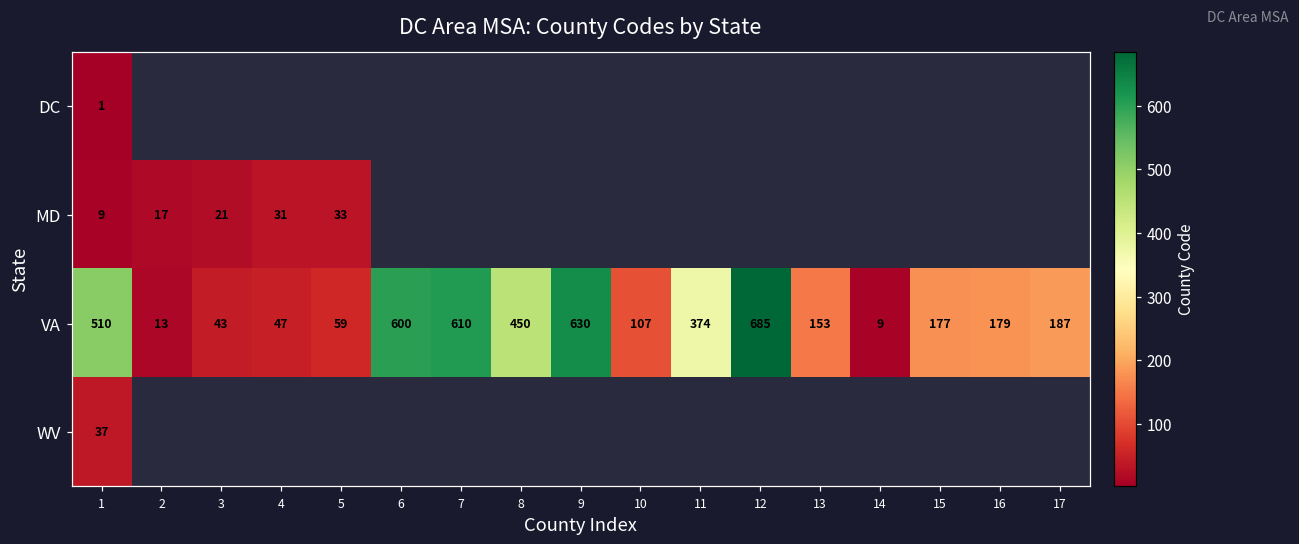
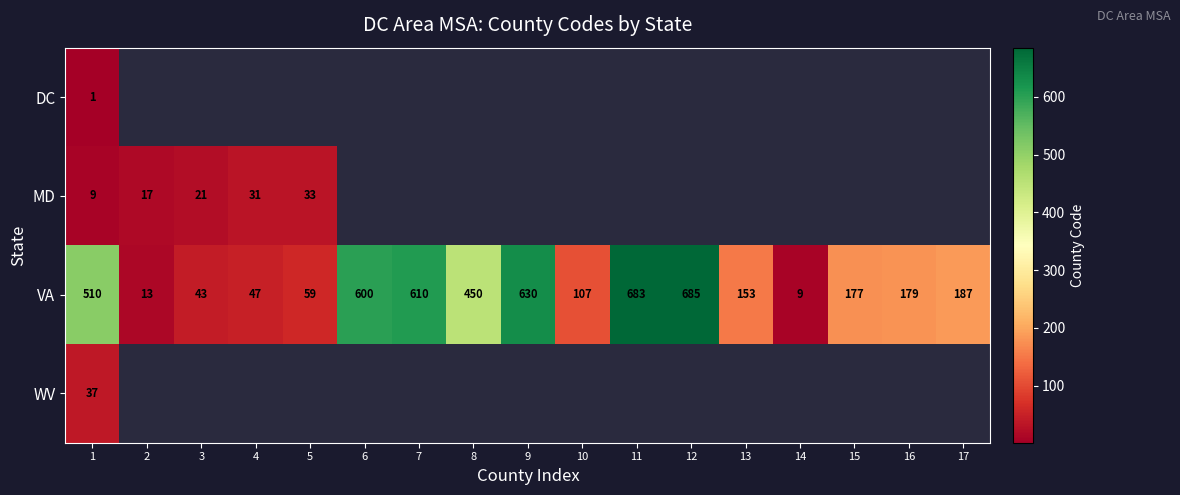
VA, 11: 374 -> 683
